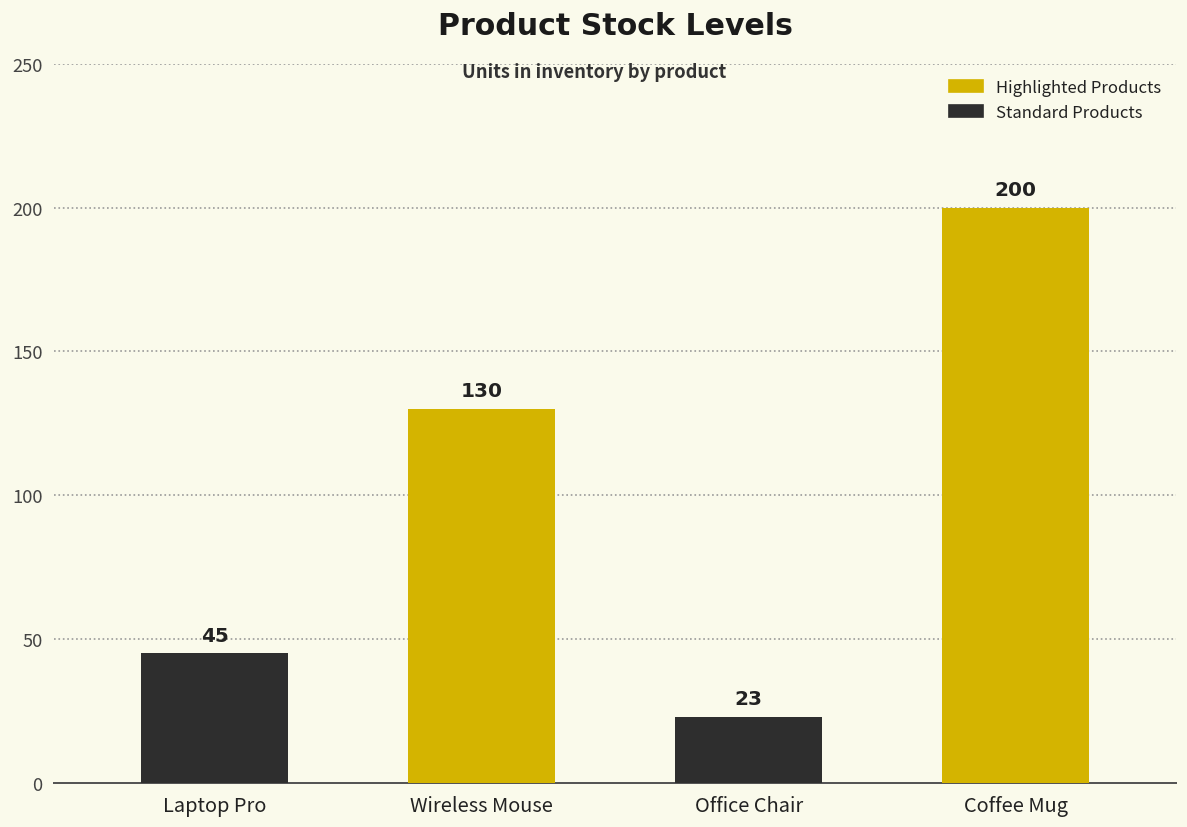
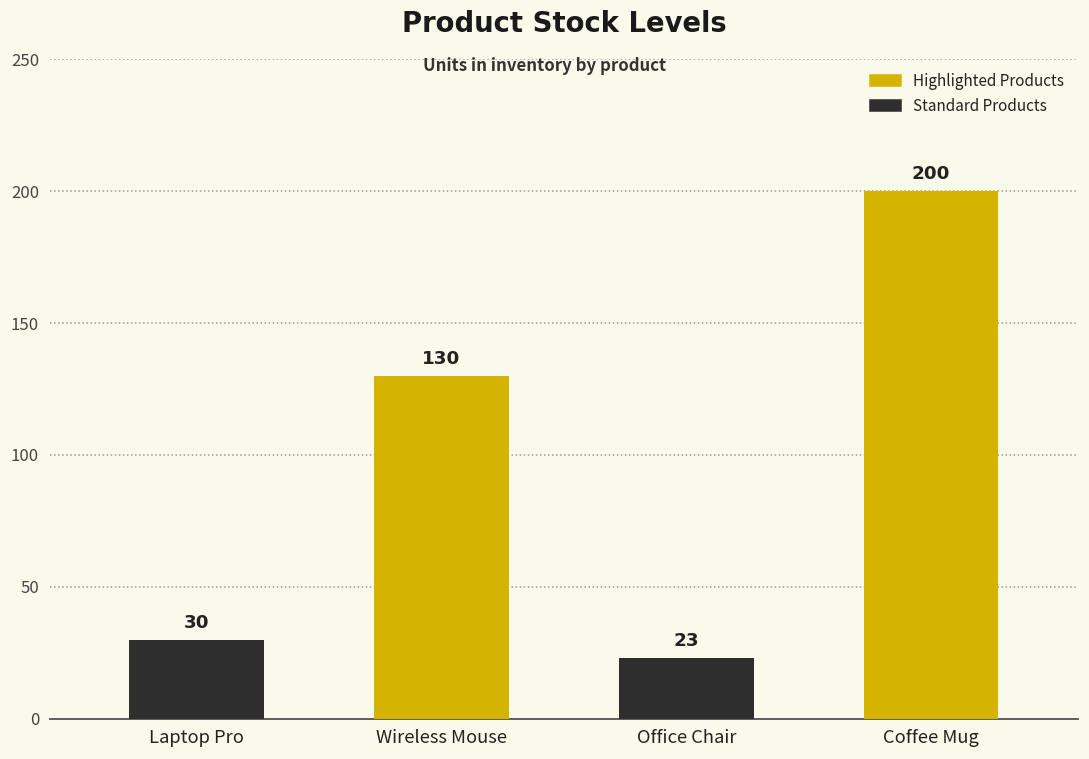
Laptop Pro: 45 -> 30
